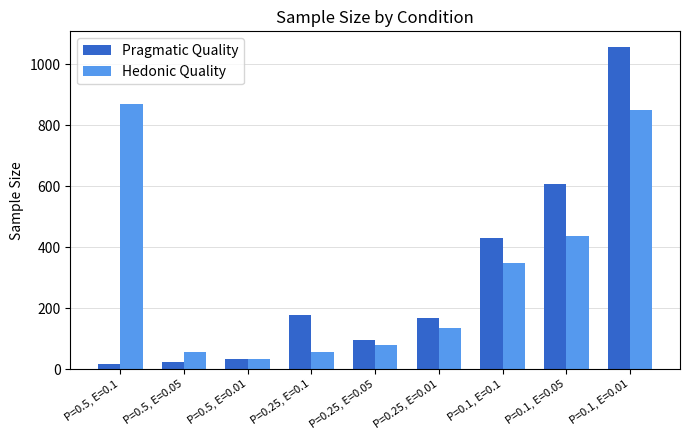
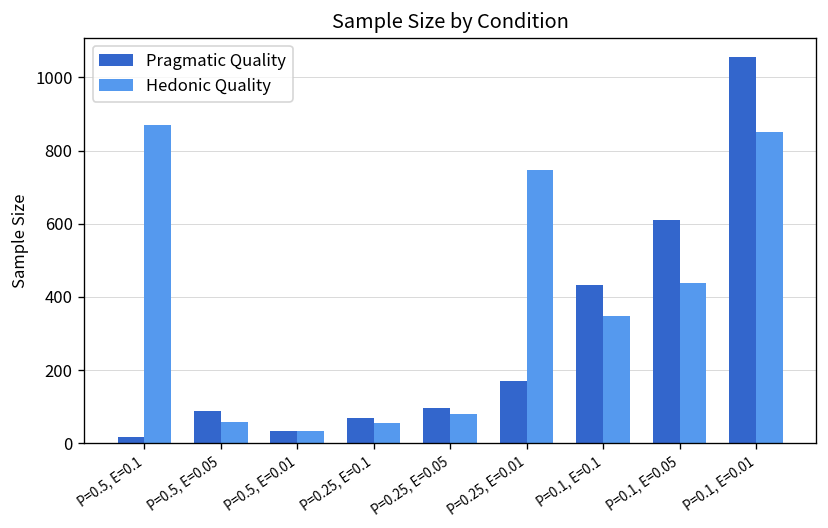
Pragmatic Quality, P=0.5, E=0.05: 20 -> 90
Pragmatic Quality, P=0.25, E=0.1: 180 -> 70
Hedonic Quality, P=0.25, E=0.01: 140 -> 750
